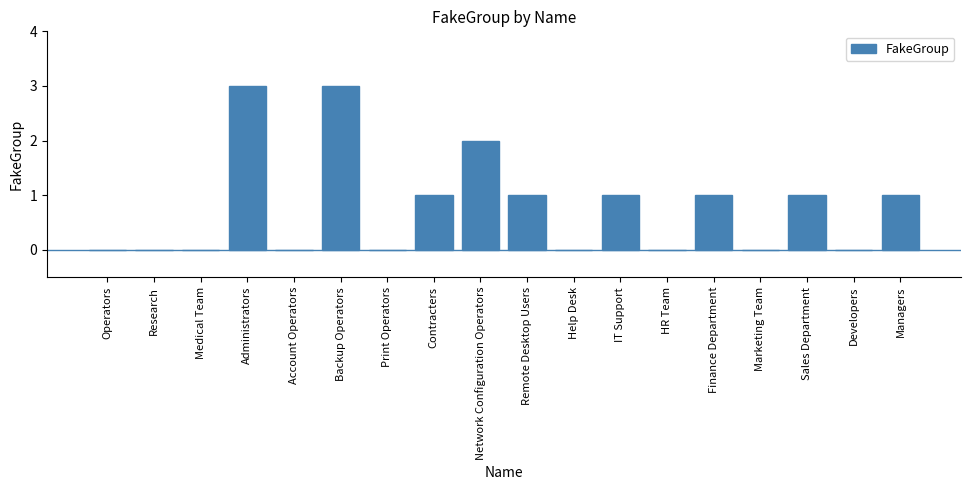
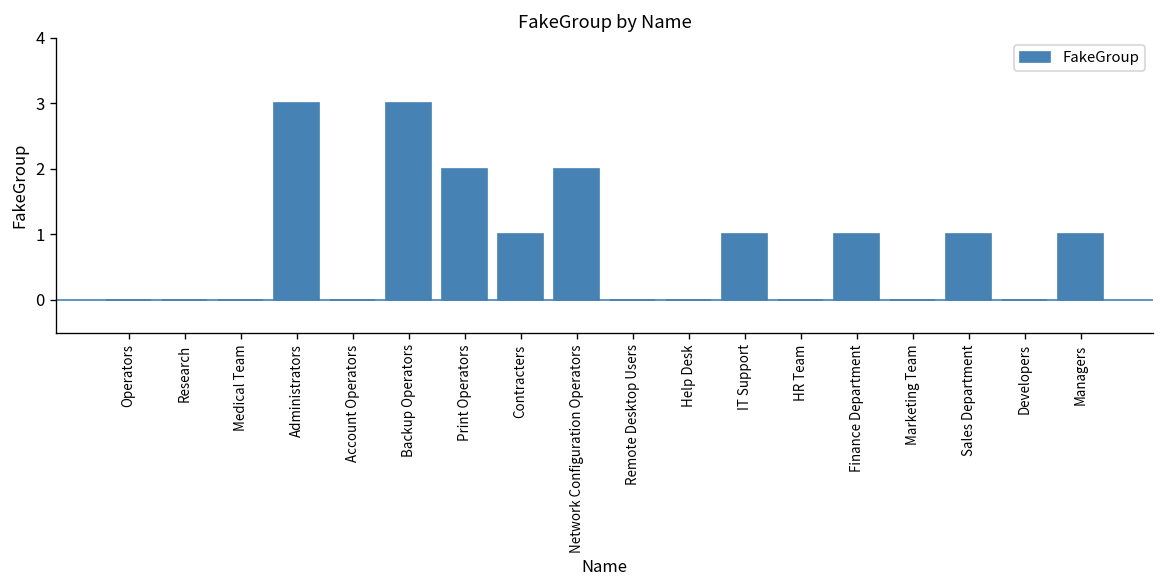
Print Operators: 0 -> 2
Remote Desktop Users: 1 -> 0
